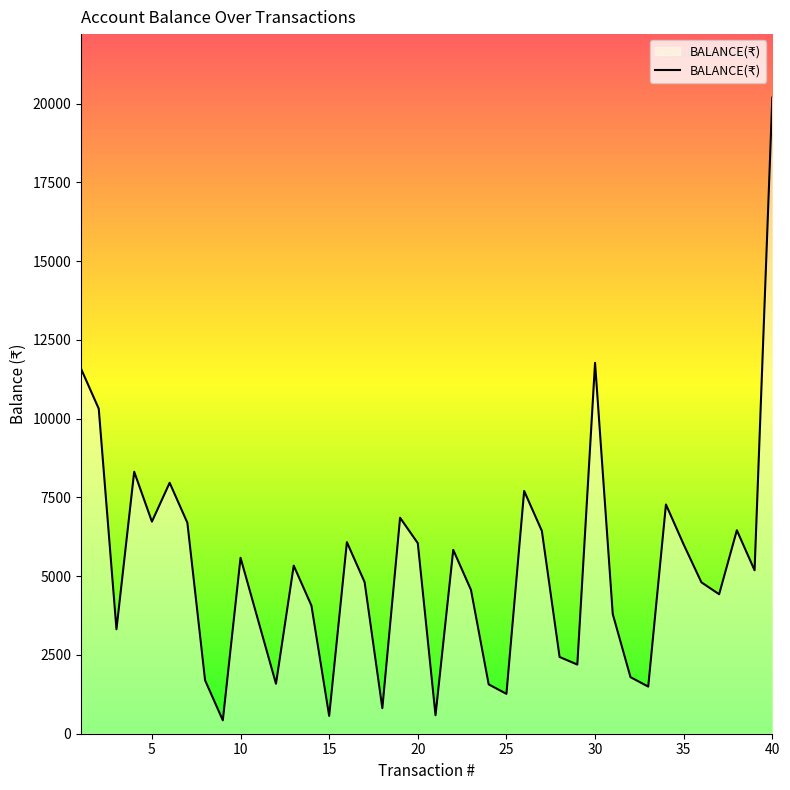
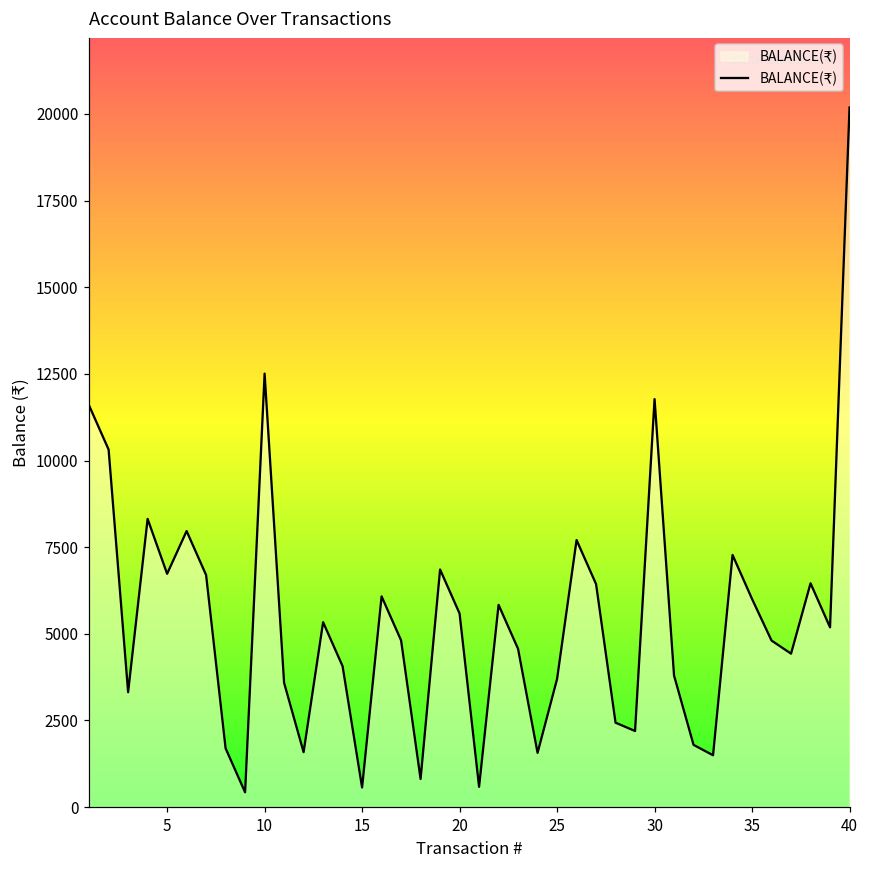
10: 5600 -> 12500
20: 6000 -> 5600
25: 1300 -> 3700
